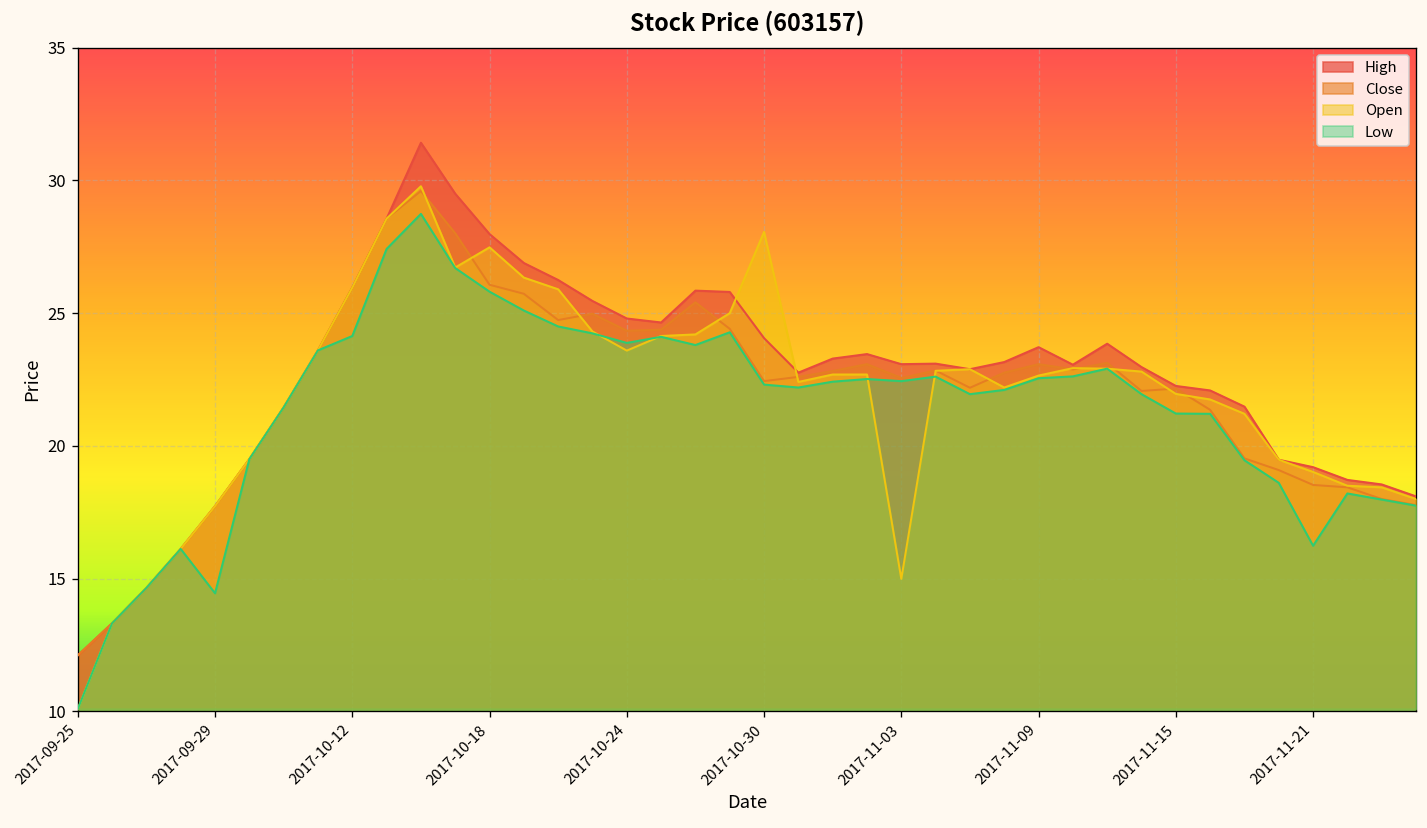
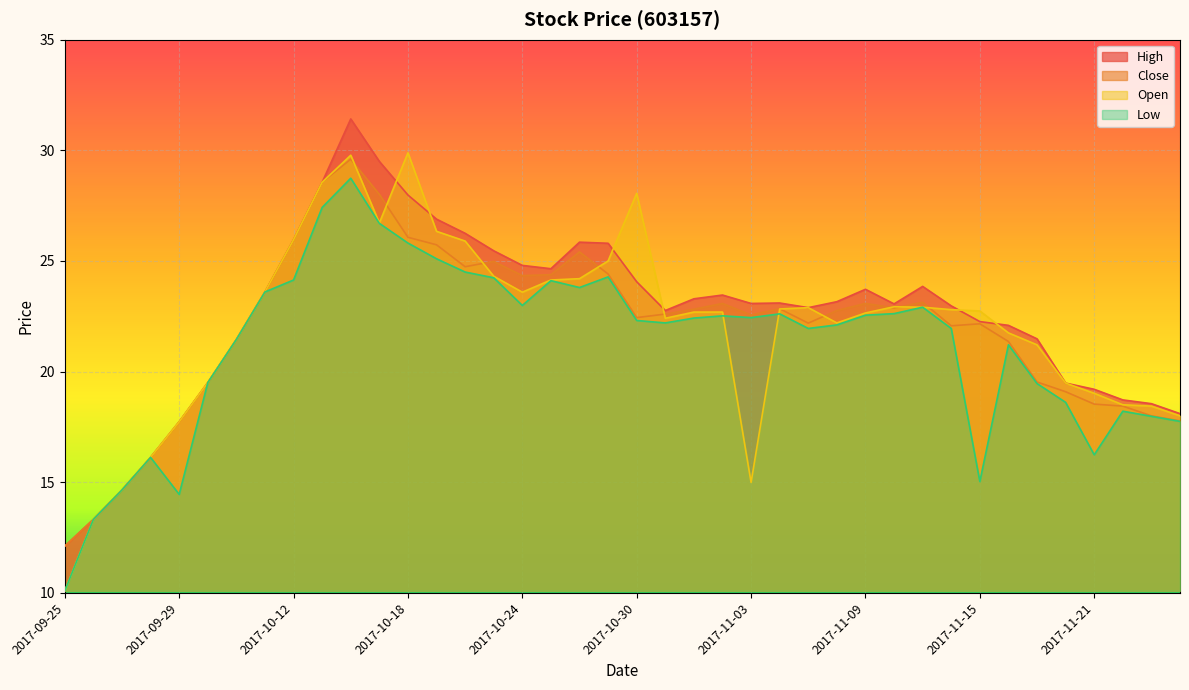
Open, 2017-10-18: 27.5 -> 29.9
Low, 2017-10-24: 23.9 -> 23.0
Open, 2017-11-15: 22.0 -> 22.7
Low, 2017-11-15: 21.2 -> 15.0
